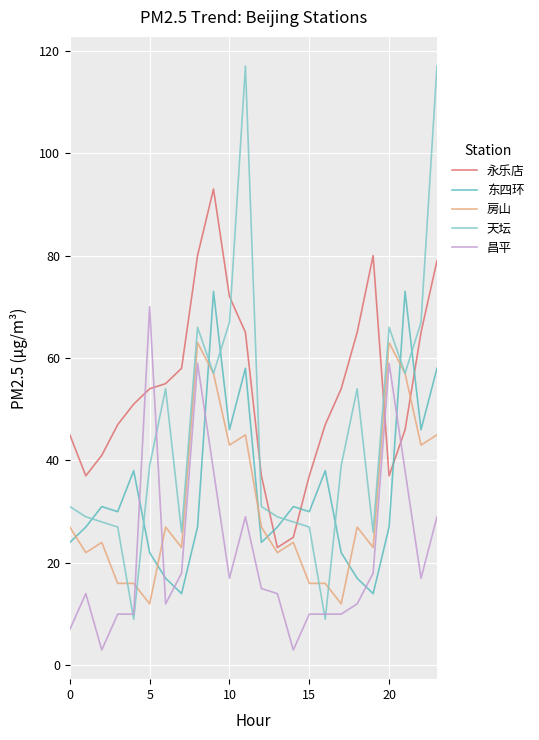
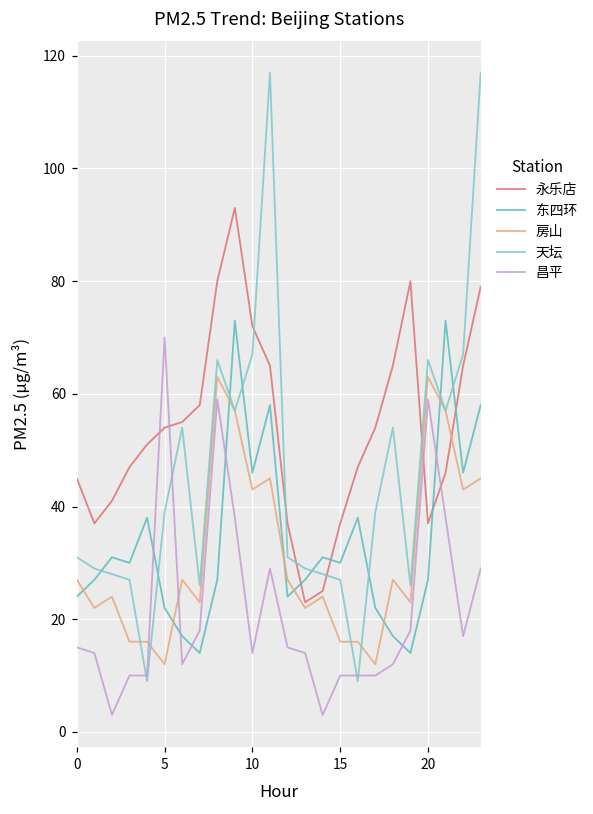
昌平, 0: 7 -> 15
昌平, 10: 17 -> 14
